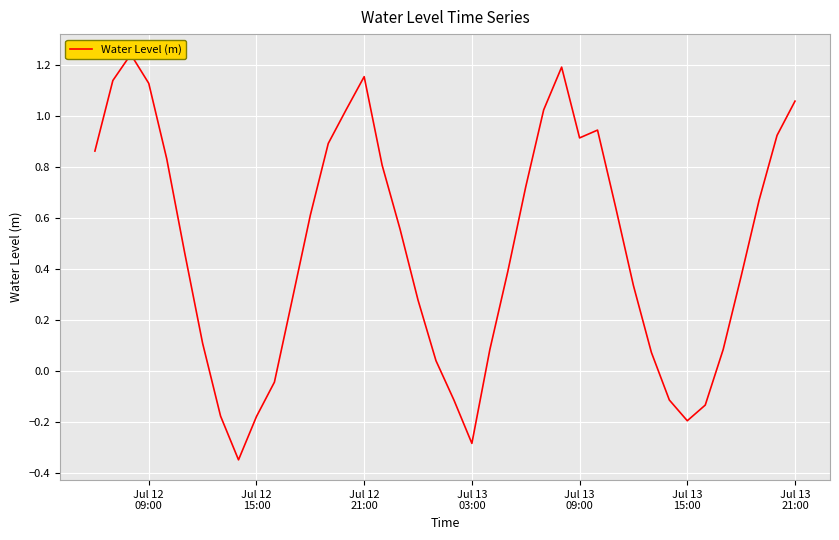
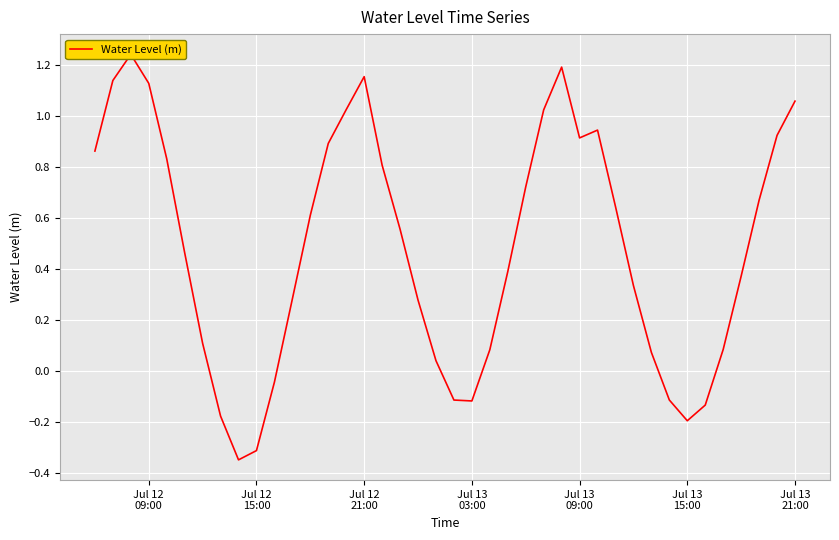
Jul 12 15:00: -0.18 -> -0.31
Jul 13 03:00: -0.28 -> -0.12
